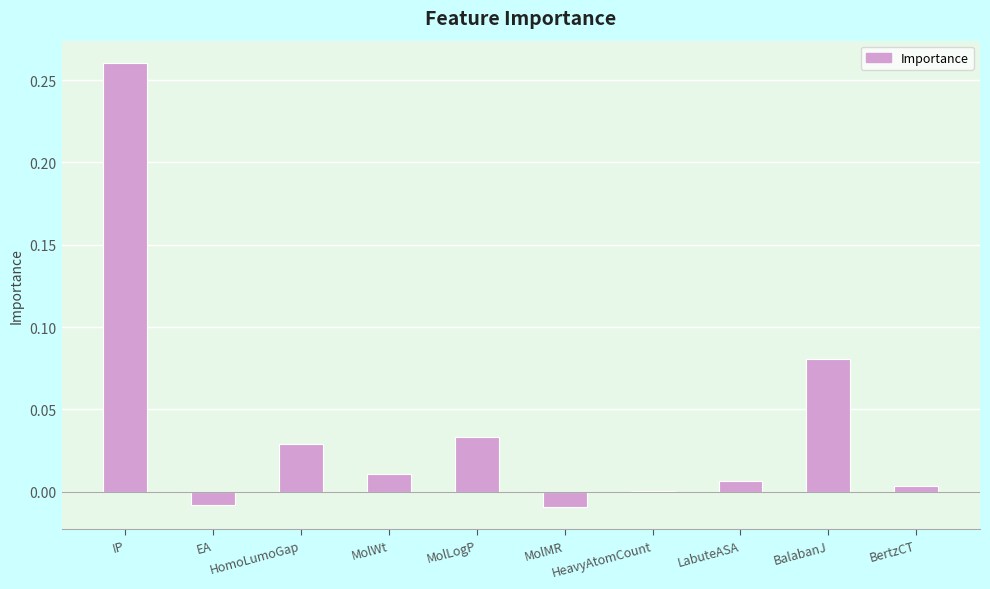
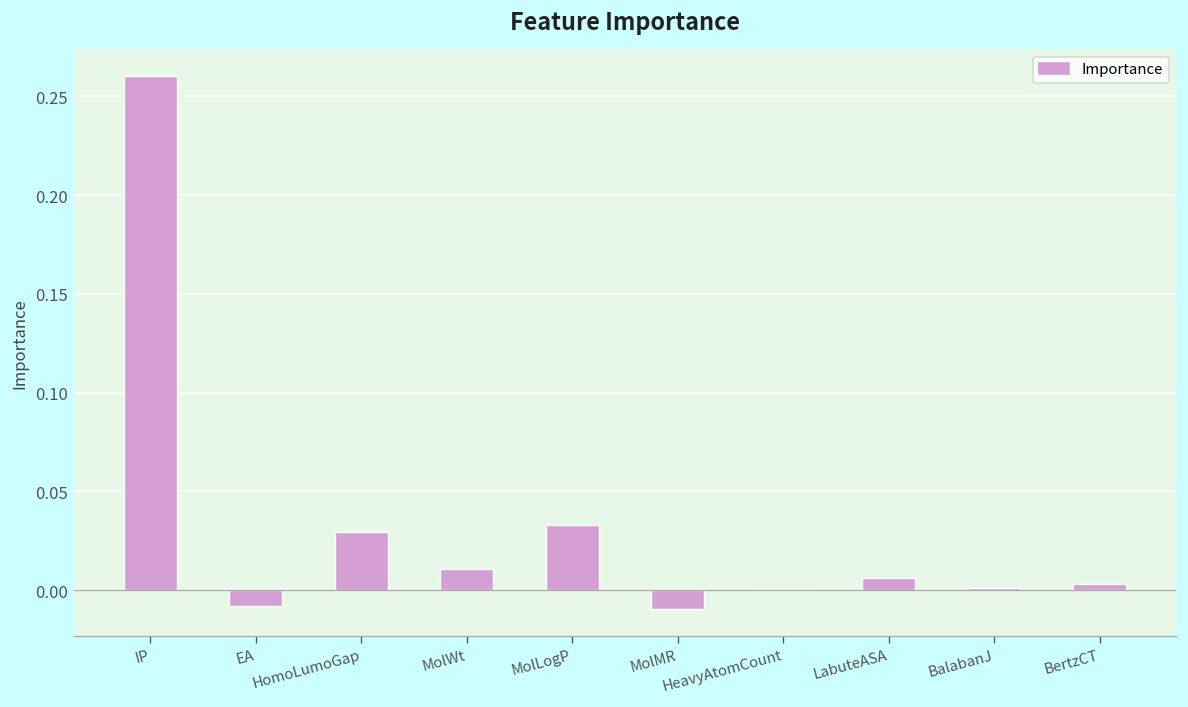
BalabanJ: 0.081 -> 0.001
